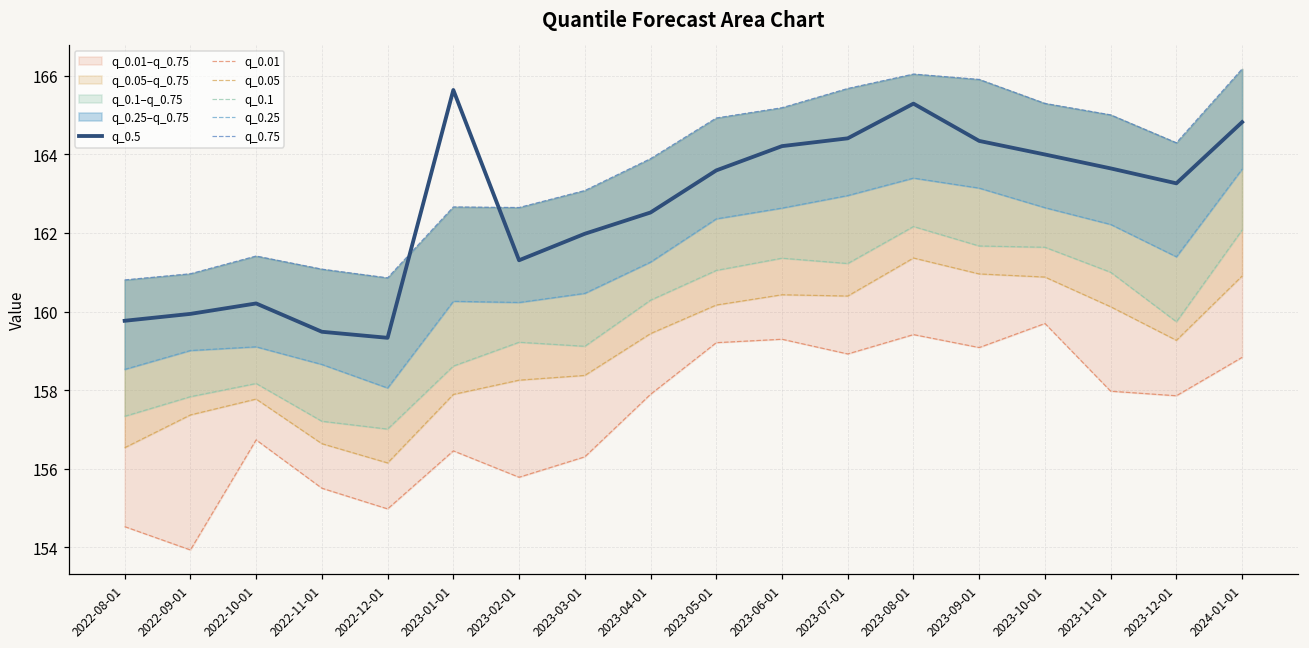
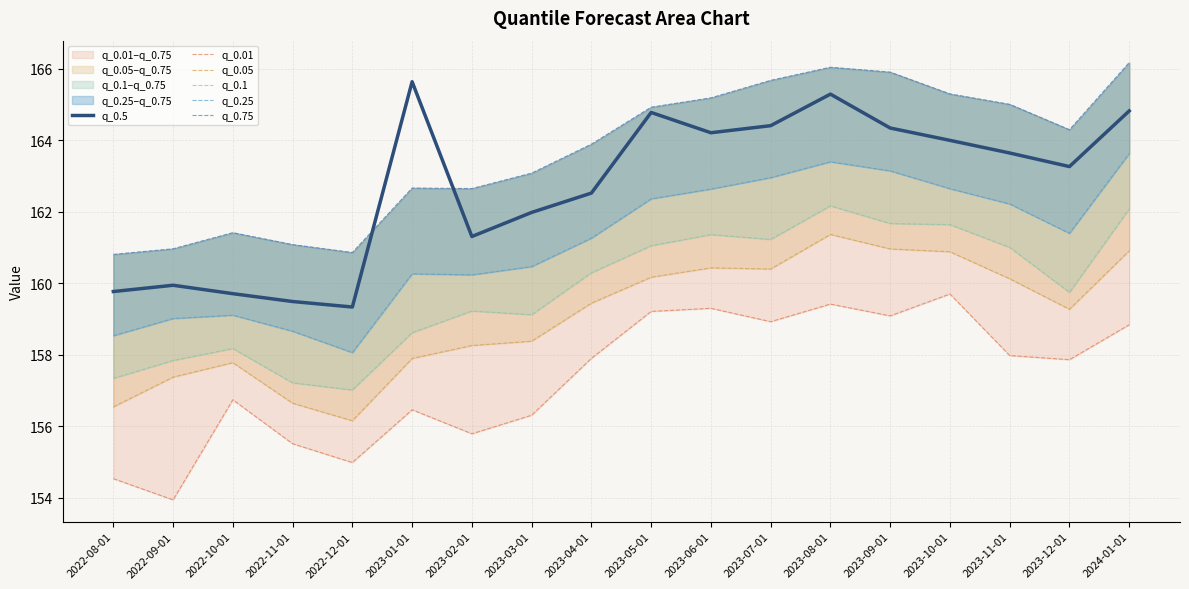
q_0.5, 2022-10-01: 160.2 -> 159.7
q_0.5, 2023-05-01: 163.6 -> 164.8
